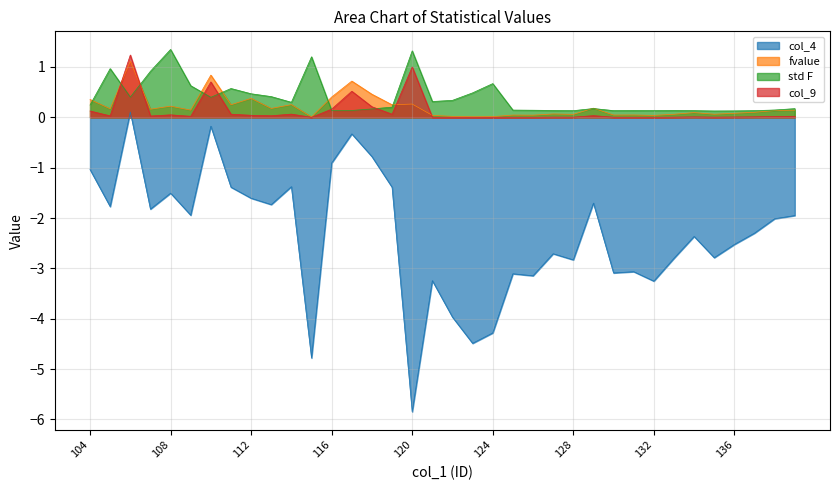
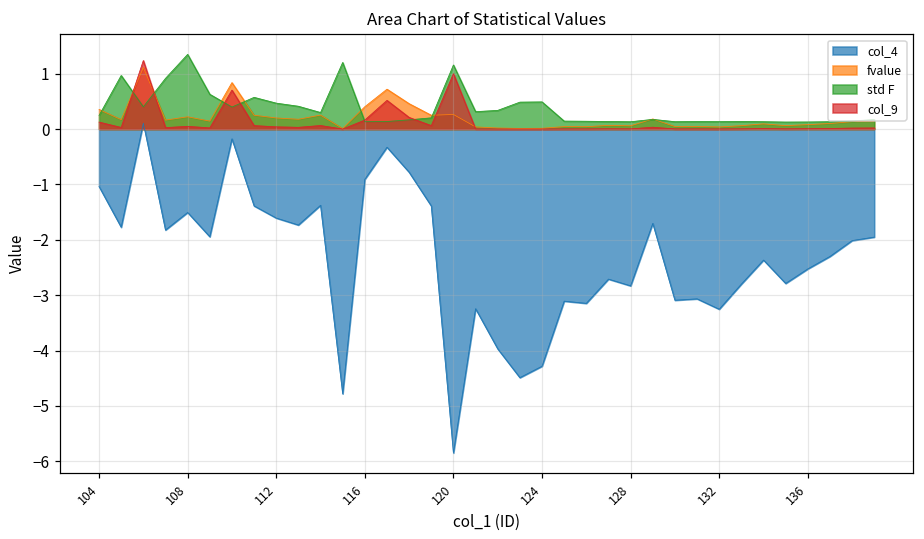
fvalue, 112: 0.4 -> 0.2
std F, 120: 1.3 -> 1.2
std F, 124: 0.7 -> 0.5
